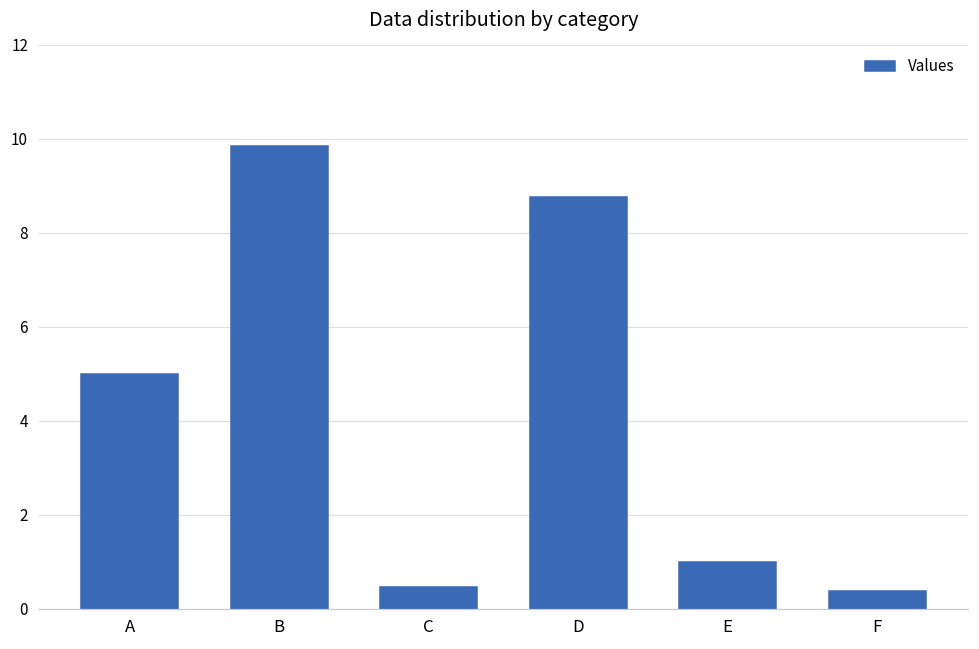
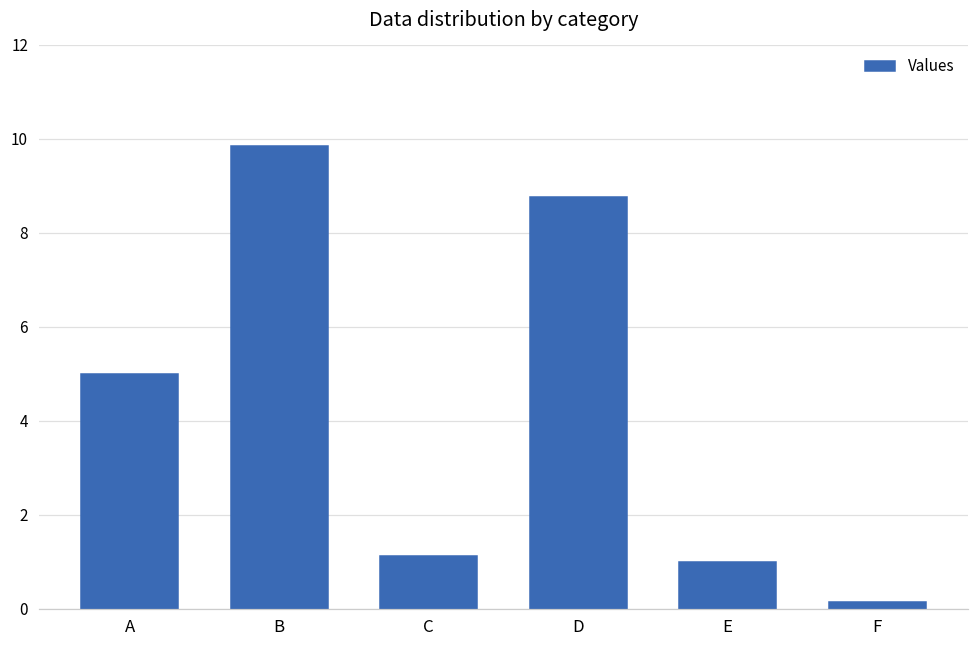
C: 0.5 -> 1.1
F: 0.4 -> 0.1
